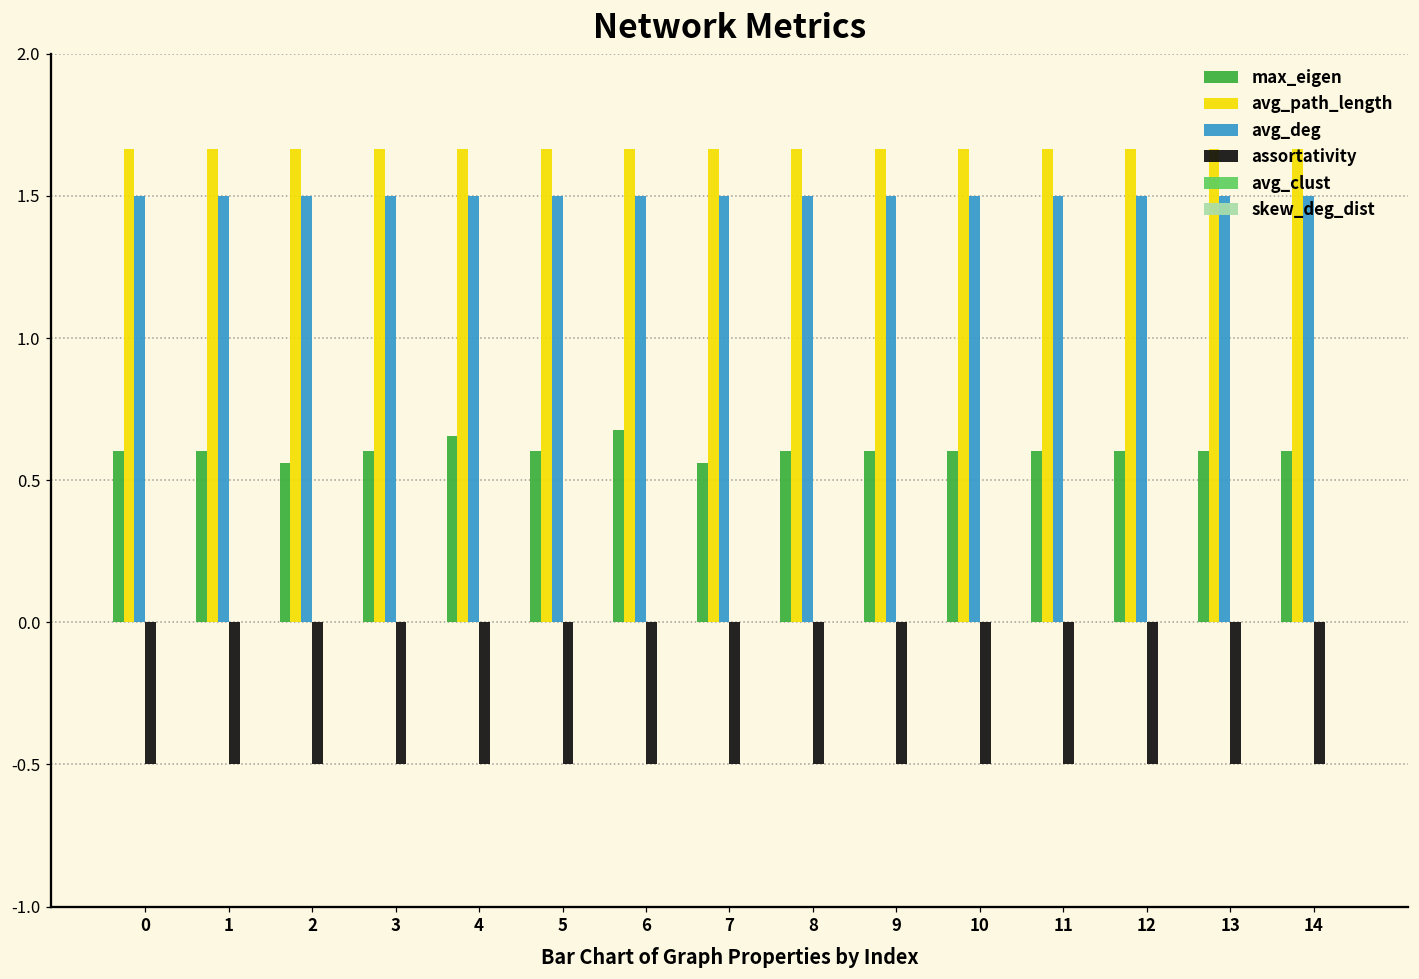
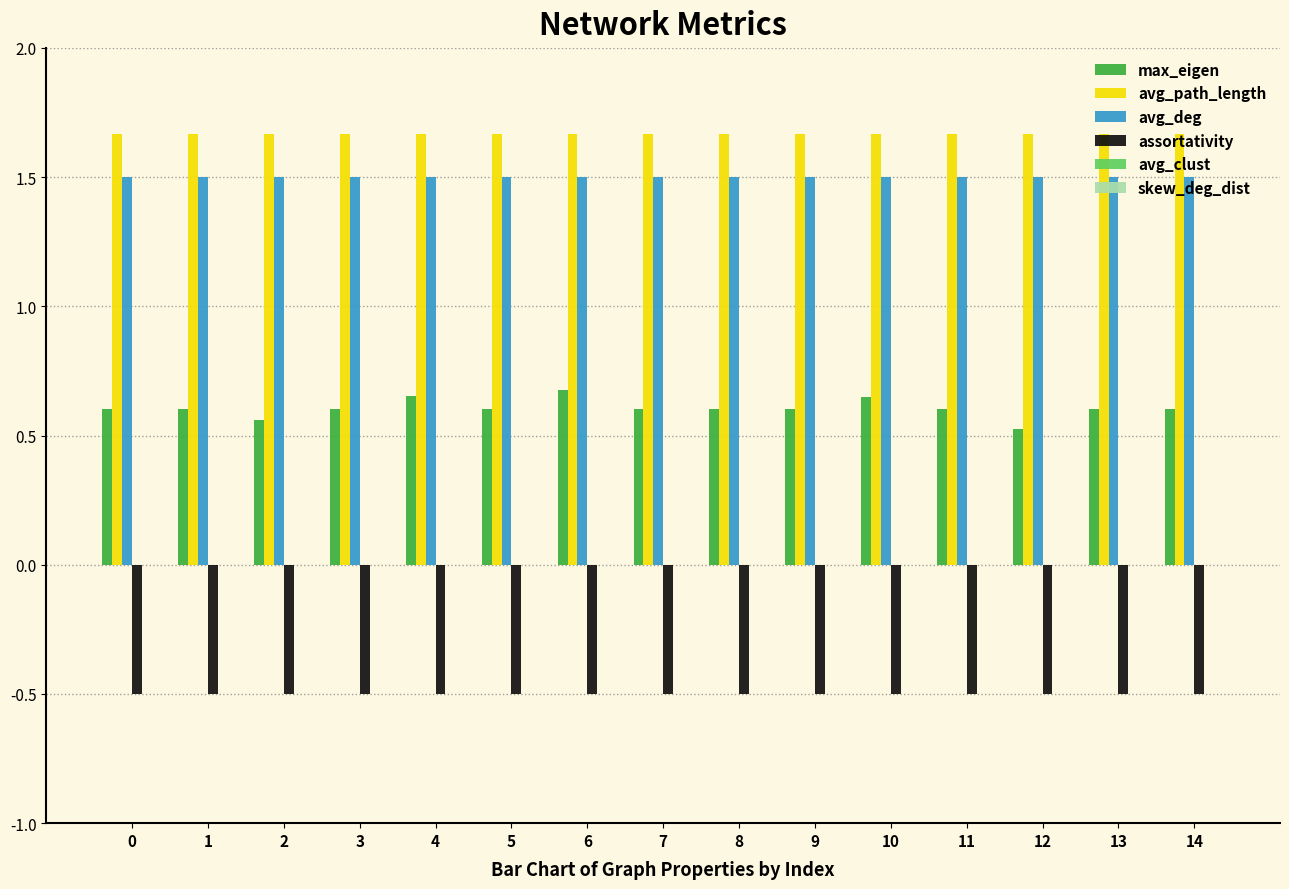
max_eigen, 7: 0.56 -> 0.60
max_eigen, 10: 0.60 -> 0.65
max_eigen, 12: 0.60 -> 0.53
